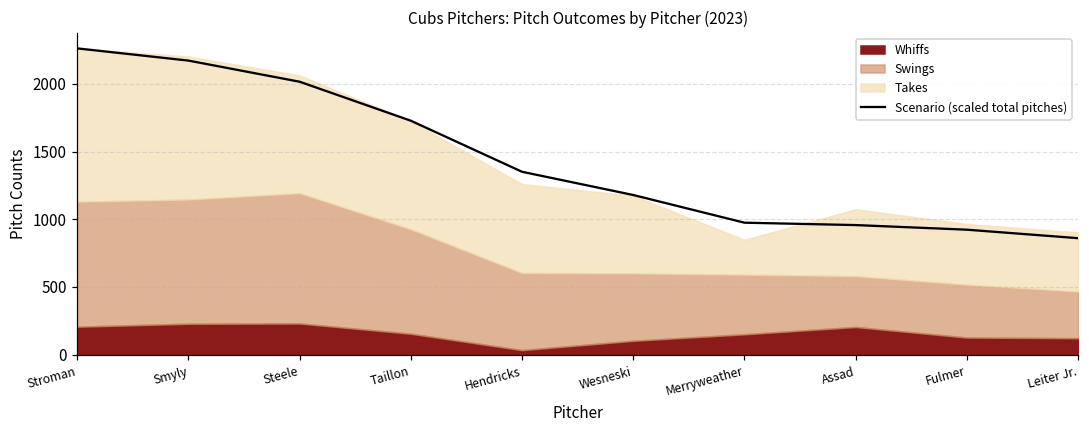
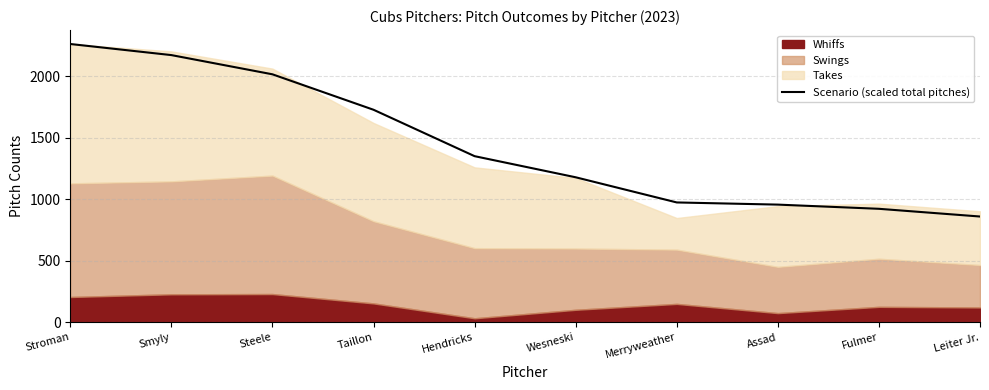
Swings, Taillon: 770 -> 670
Whiffs, Assad: 200 -> 80
